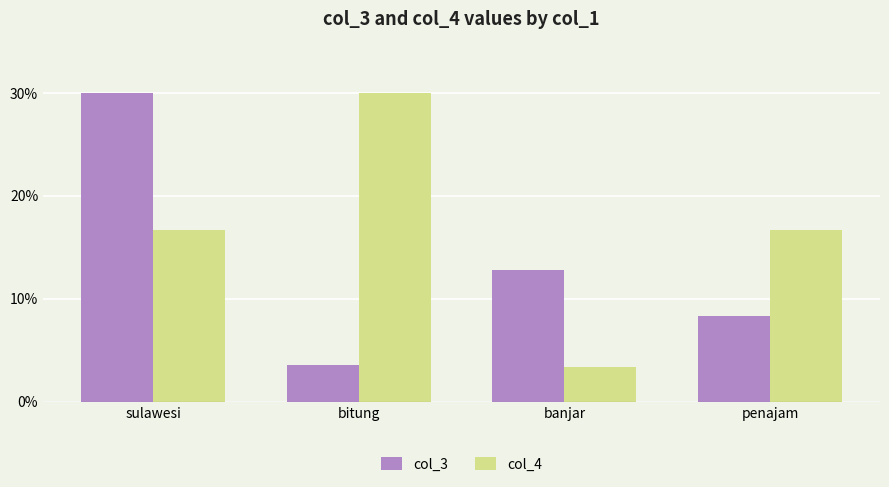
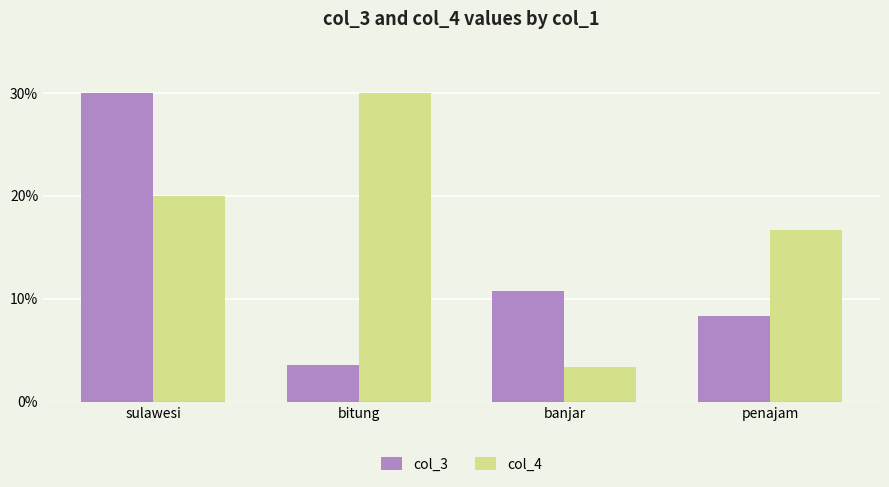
col_4, sulawesi: 16.7% -> 20.0%
col_3, banjar: 12.8% -> 10.8%
